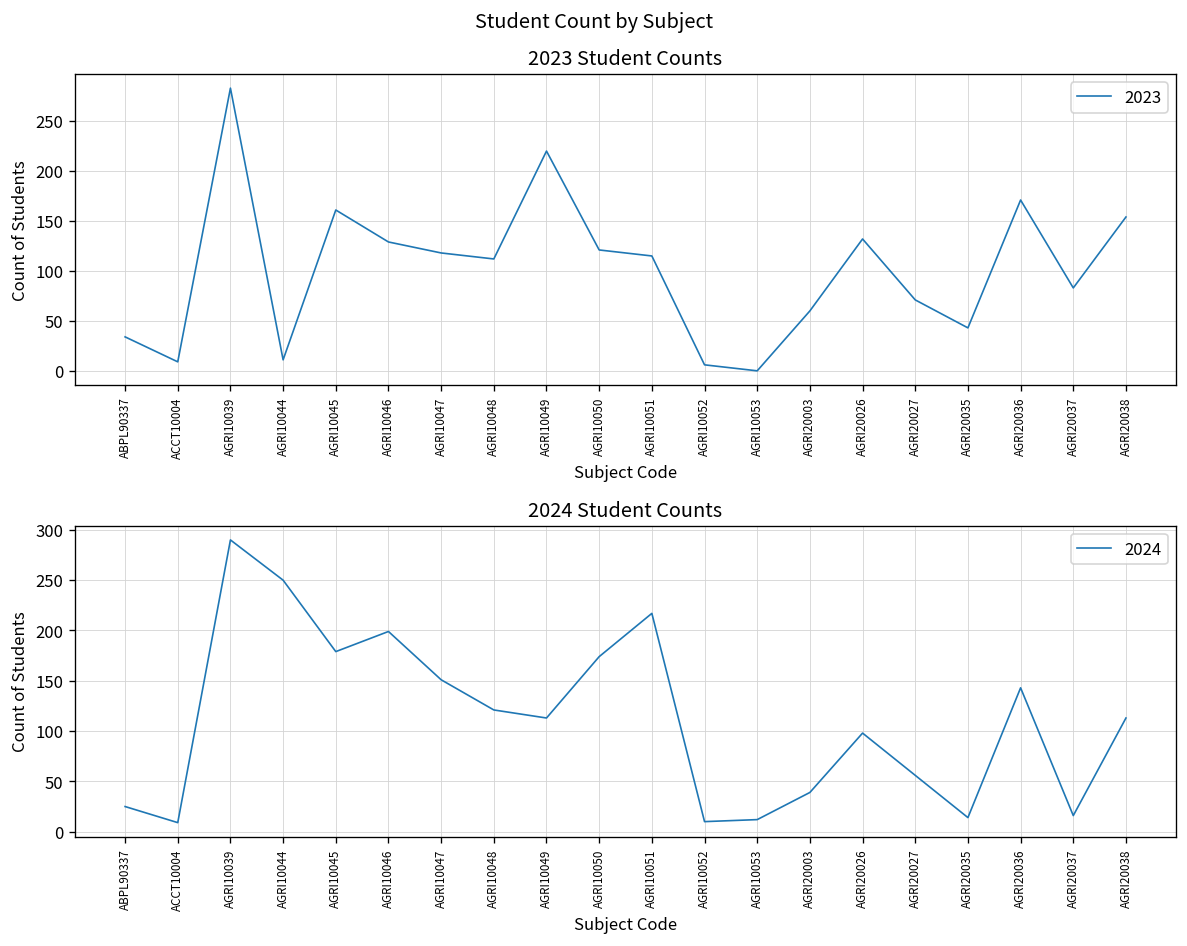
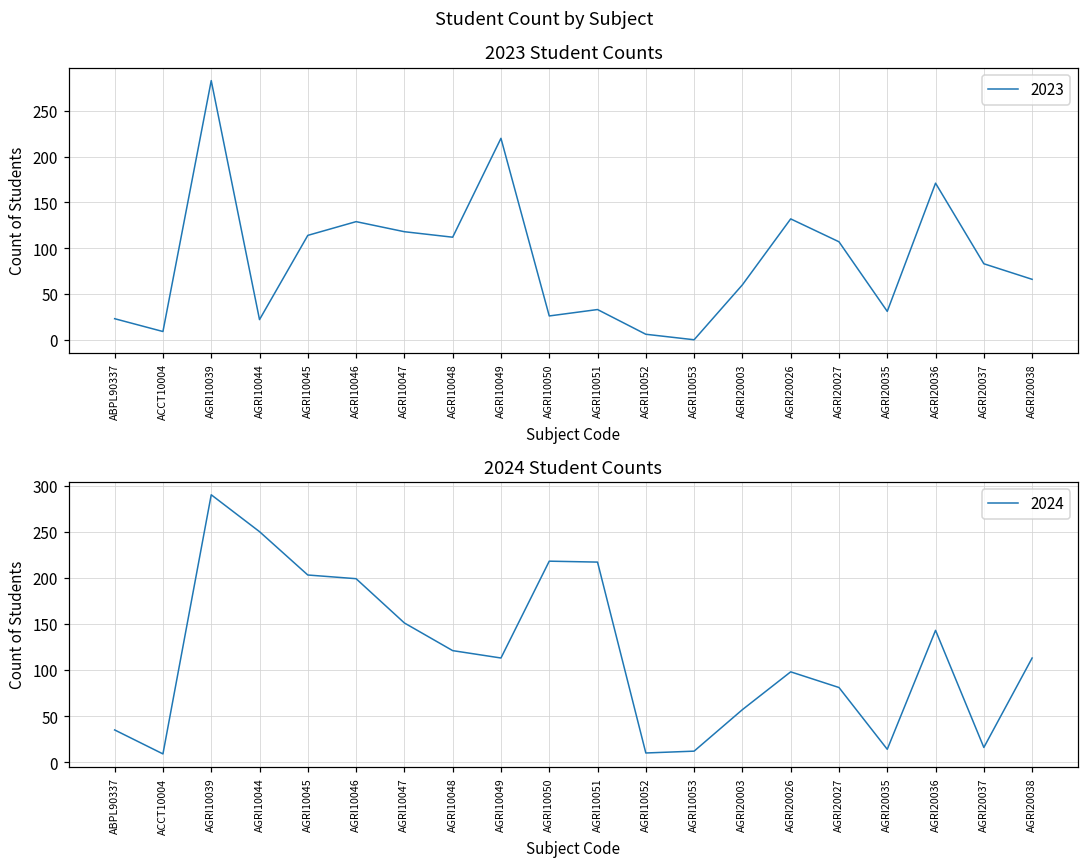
2023 Student Counts, ABPL90337: 30 -> 20
2023 Student Counts, AGRI10044: 10 -> 20
2023 Student Counts, AGRI10045: 160 -> 110
2023 Student Counts, AGRI10050: 120 -> 30
2023 Student Counts, AGRI10051: 120 -> 30
2023 Student Counts, AGRI20027: 70 -> 110
2023 Student Counts, AGRI20035: 40 -> 30
2023 Student Counts, AGRI20038: 150 -> 70
2024 Student Counts, ABPL90337: 30 -> 40
2024 Student Counts, AGRI10045: 180 -> 200
2024 Student Counts, AGRI10050: 170 -> 220
2024 Student Counts, AGRI20003: 40 -> 60
2024 Student Counts, AGRI20027: 60 -> 80
